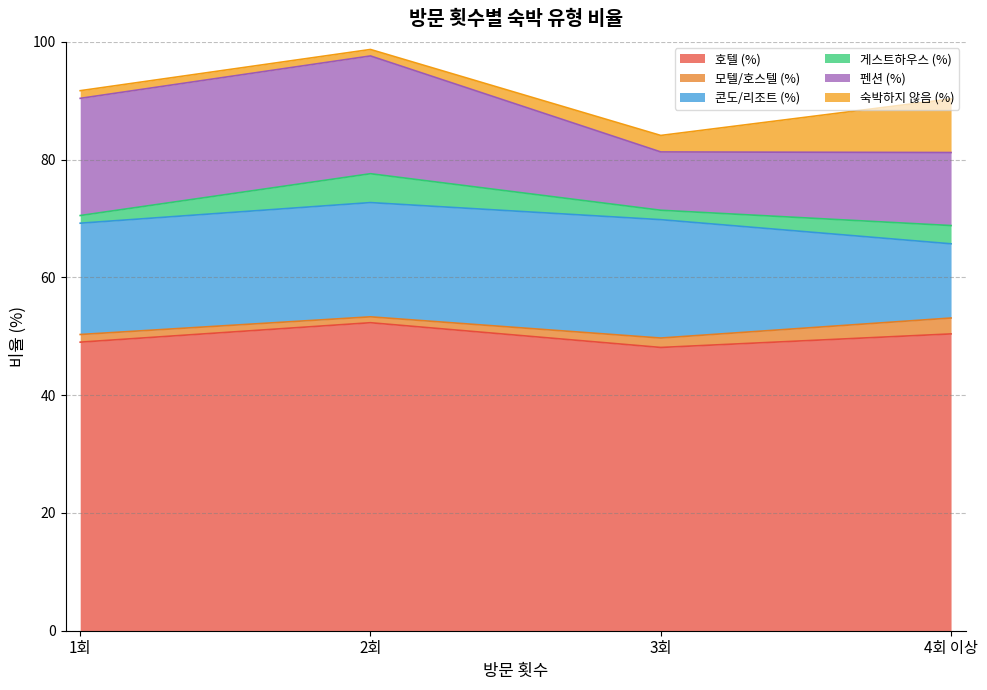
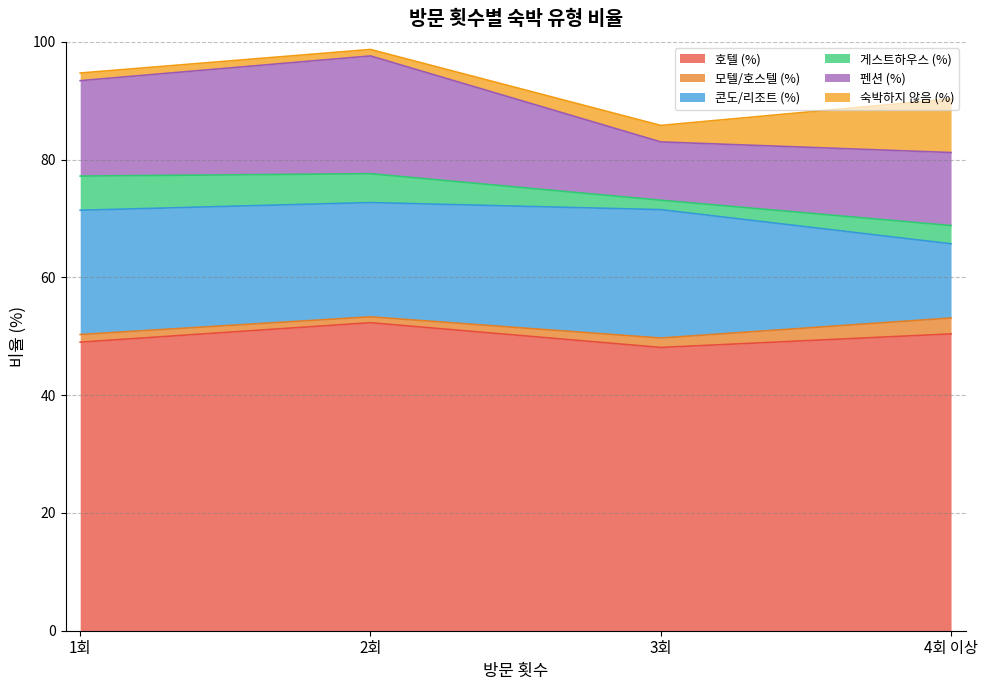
콘도/리조트 (%), 1회: 19 -> 21
게스트하우스 (%), 1회: 1 -> 6
펜션 (%), 1회: 20 -> 16
콘도/리조트 (%), 3회: 20 -> 22
